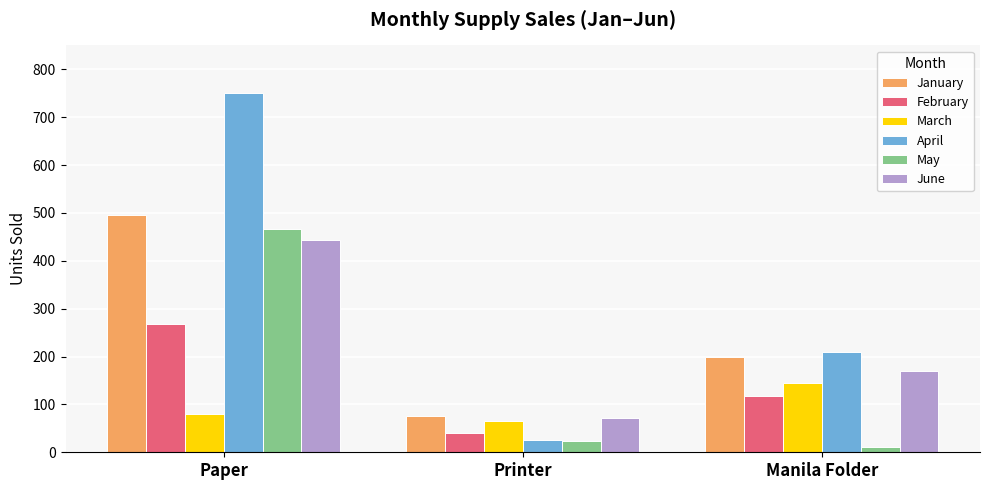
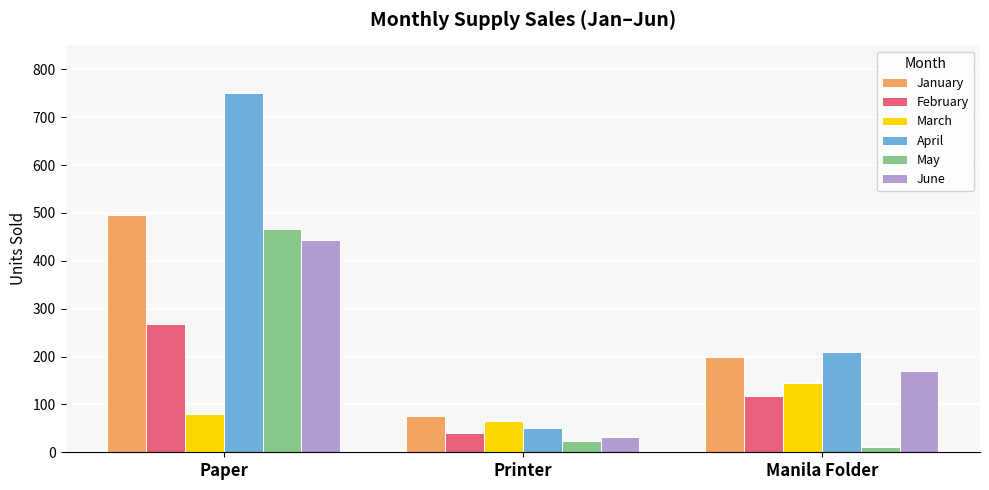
April, Printer: 30 -> 50
June, Printer: 70 -> 30
